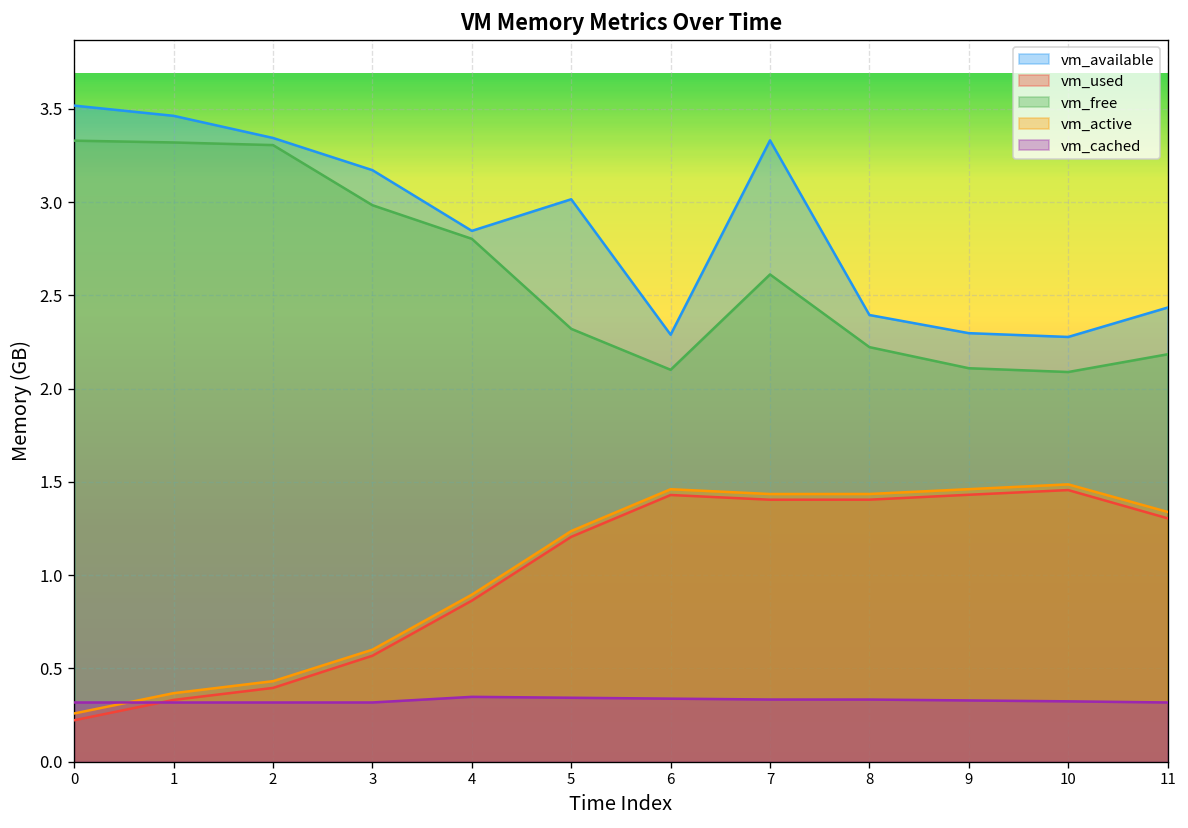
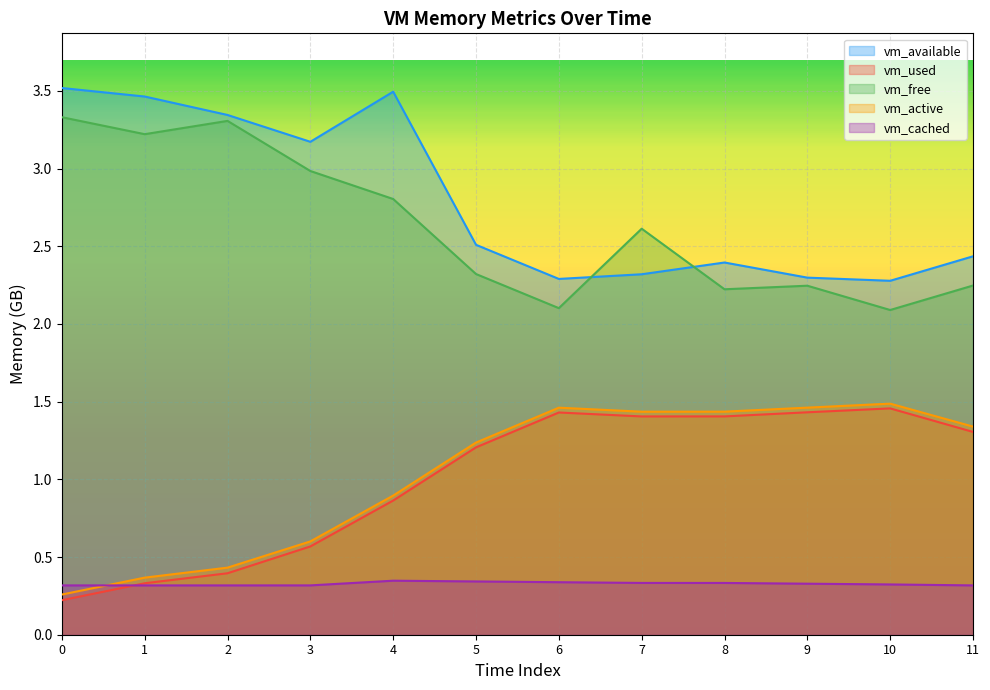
vm_free, 1: 3.32 -> 3.22
vm_available, 4: 2.85 -> 3.49
vm_available, 5: 3.02 -> 2.51
vm_available, 7: 3.33 -> 2.32
vm_free, 9: 2.11 -> 2.25
vm_free, 11: 2.18 -> 2.25
